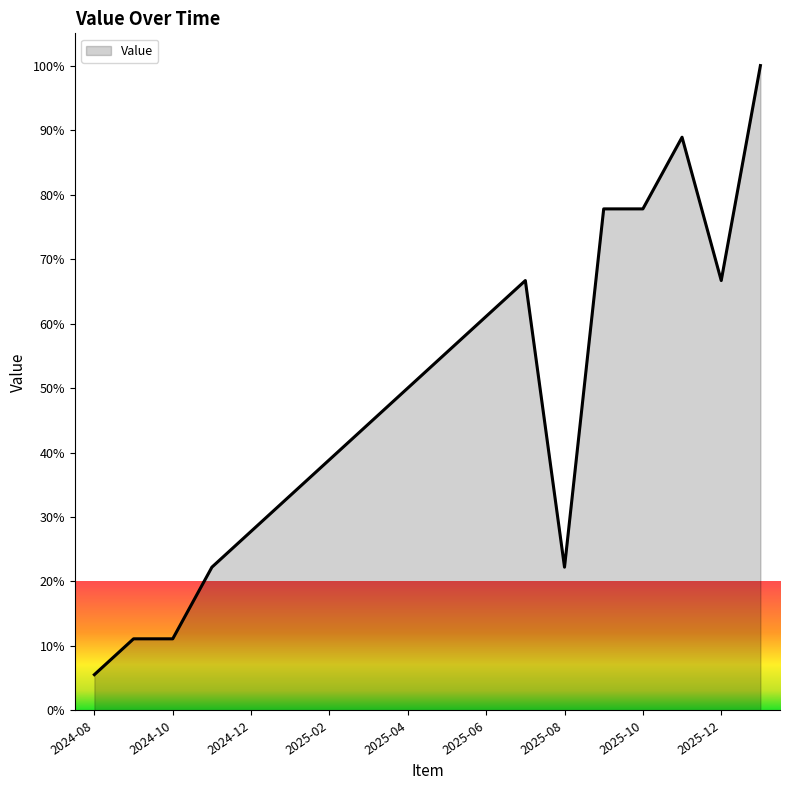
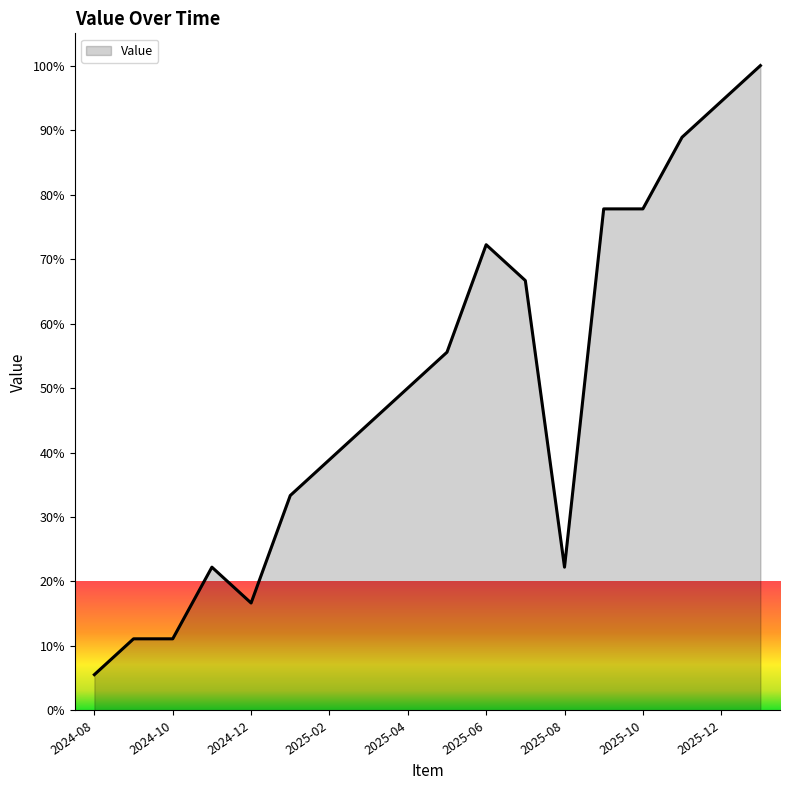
2024-12: 28% -> 17%
2025-06: 61% -> 72%
2025-12: 67% -> 94%
